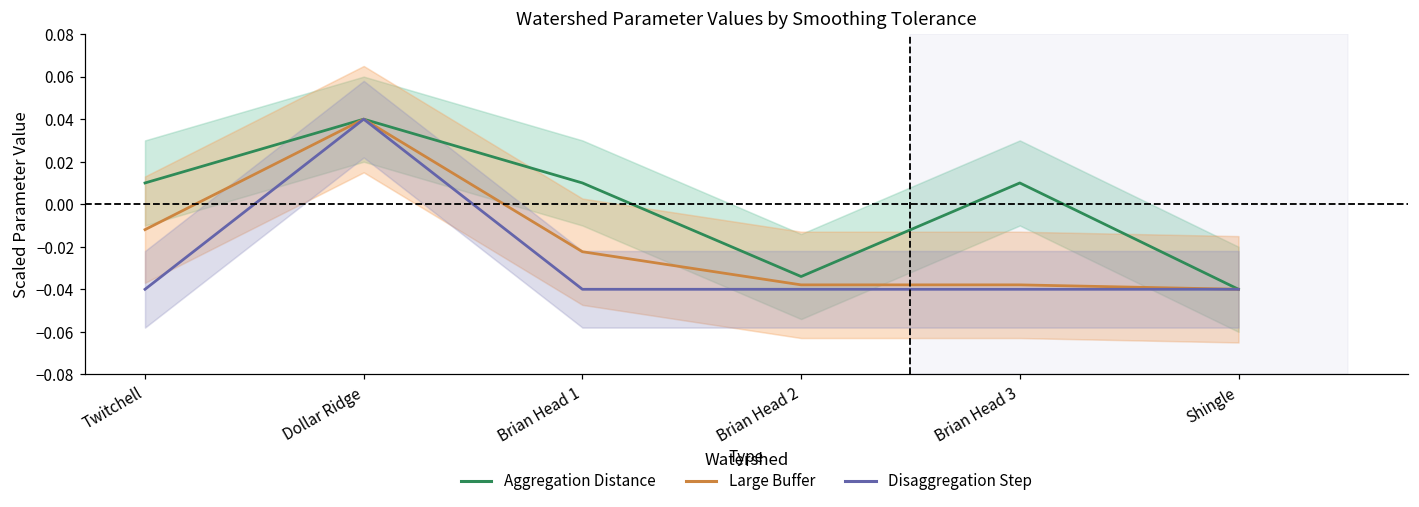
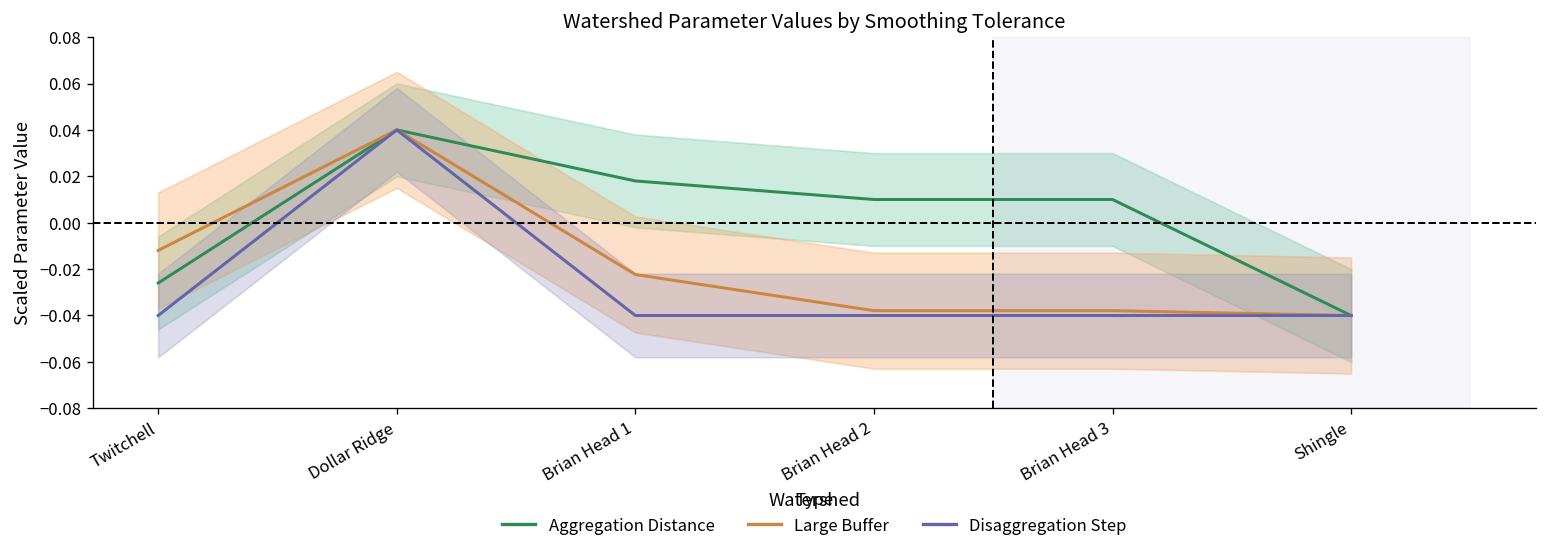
Aggregation Distance, Twitchell: 0.010 -> -0.026
Aggregation Distance, Brian Head 1: 0.010 -> 0.018
Aggregation Distance, Brian Head 2: -0.034 -> 0.010
